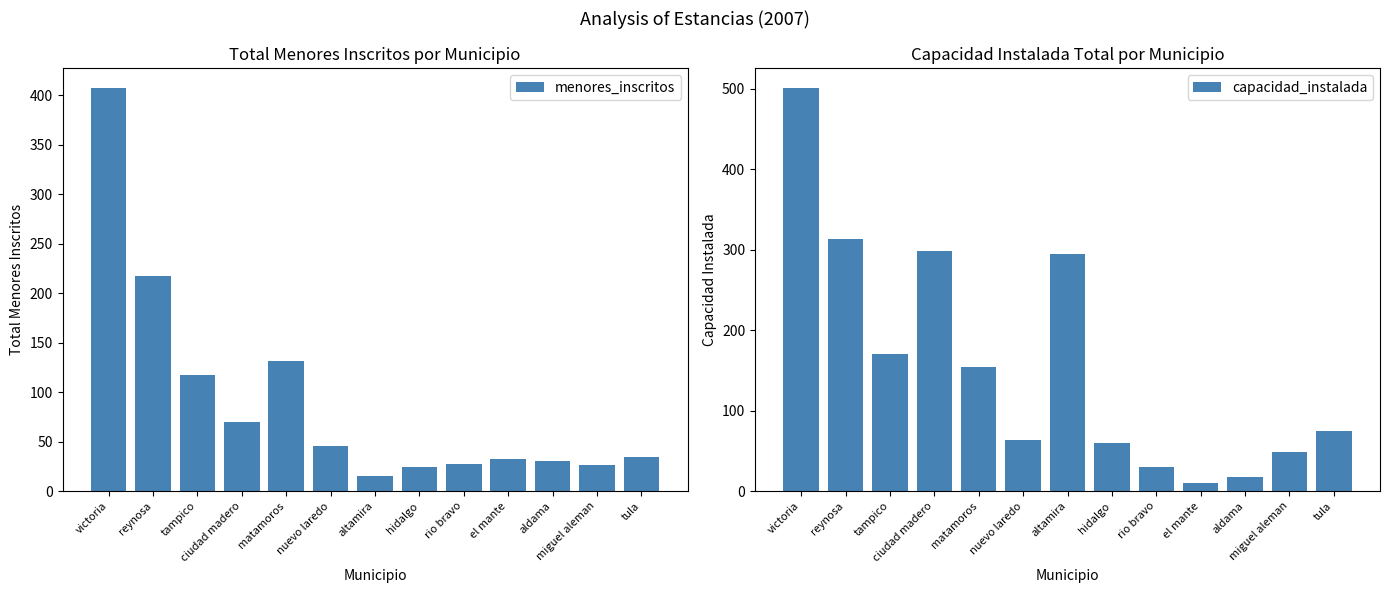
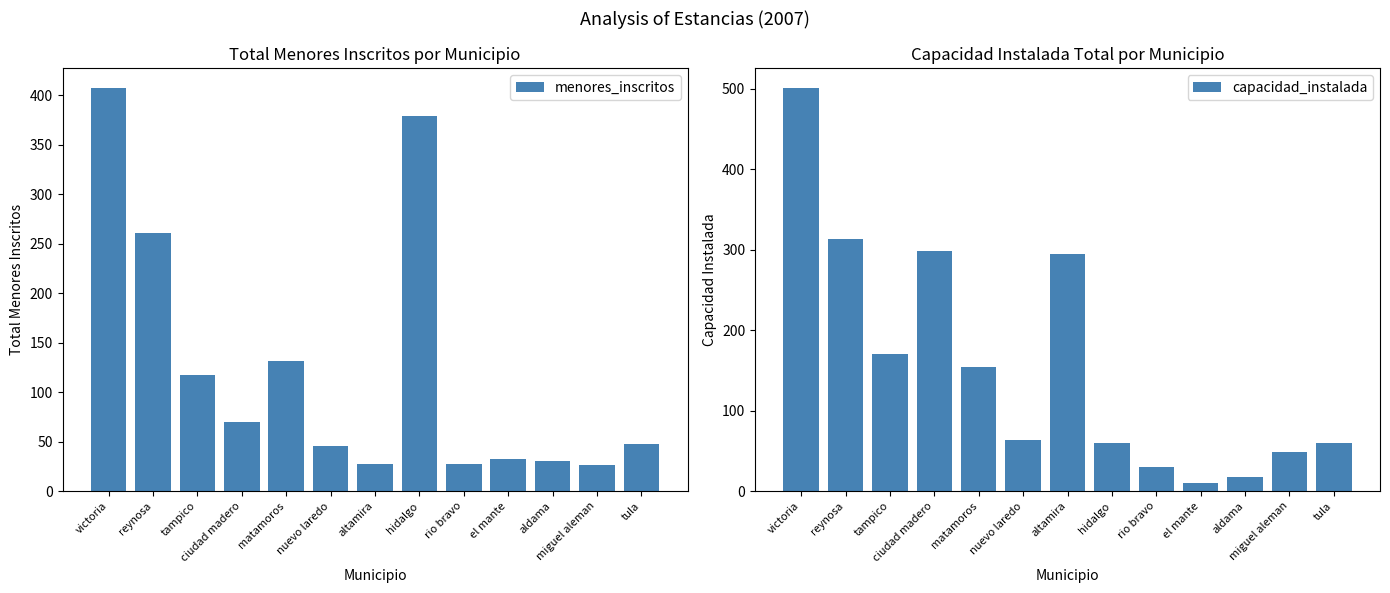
Total Menores Inscritos por Municipio, reynosa: 220 -> 260
Total Menores Inscritos por Municipio, altamira: 20 -> 30
Total Menores Inscritos por Municipio, hidalgo: 20 -> 380
Total Menores Inscritos por Municipio, tula: 30 -> 50
Capacidad Instalada Total por Municipio, tula: 80 -> 60
